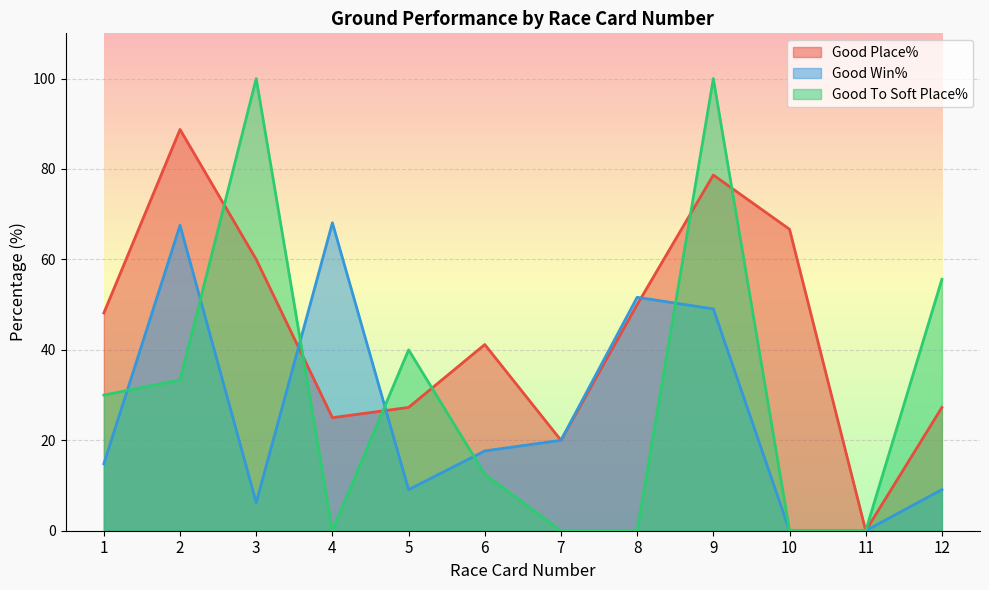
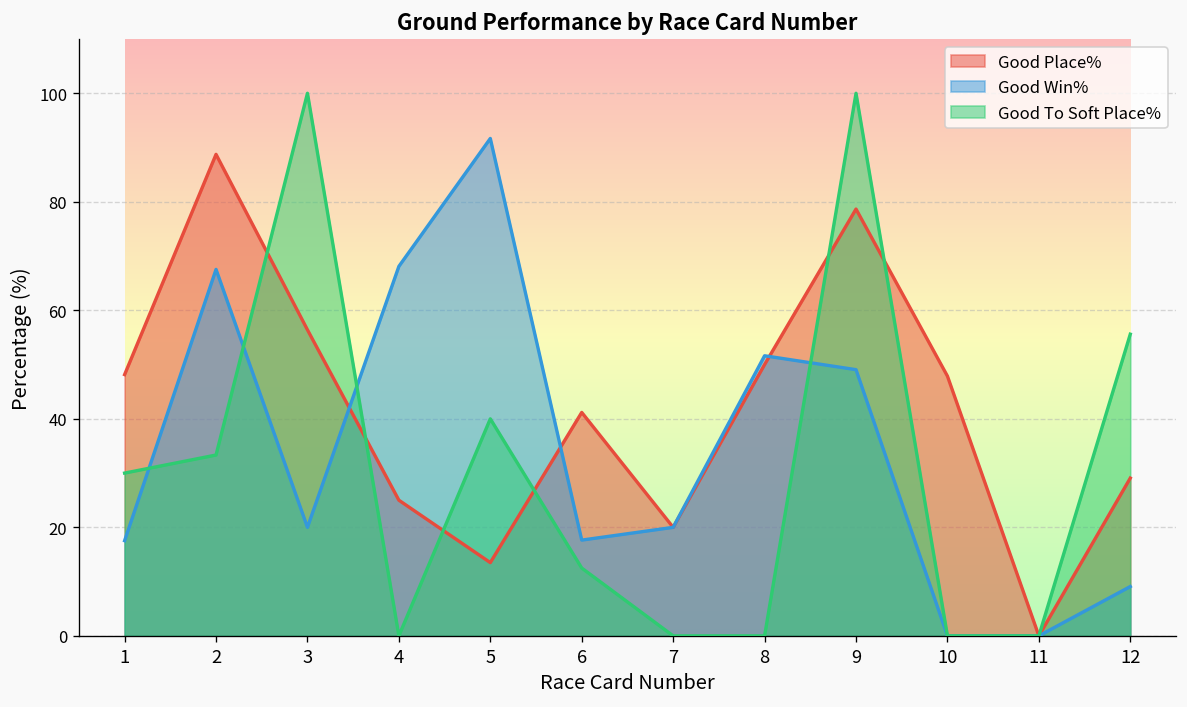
Good Win%, 1: 15 -> 18
Good Place%, 3: 60 -> 56
Good Win%, 3: 6 -> 20
Good Place%, 5: 27 -> 14
Good Win%, 5: 9 -> 92
Good Place%, 10: 67 -> 48
Good Place%, 12: 27 -> 29
